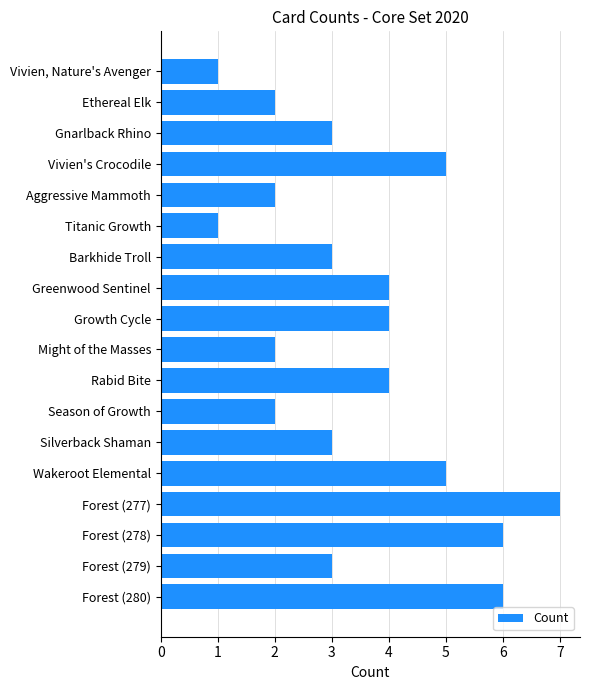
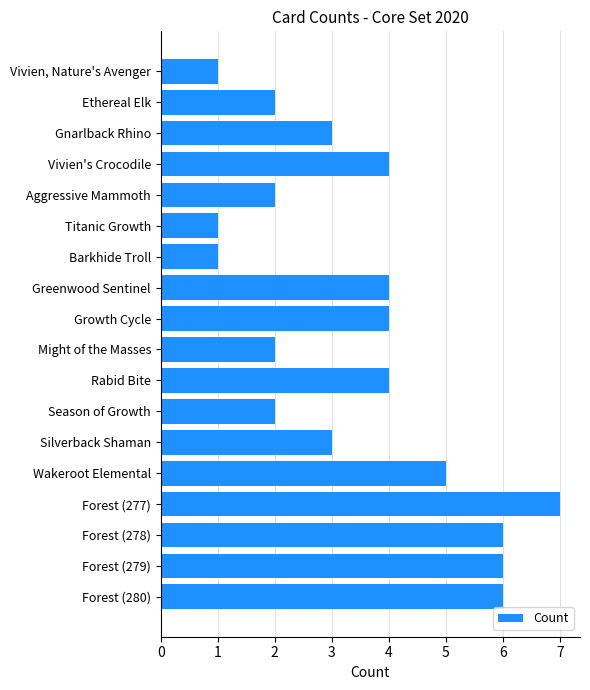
Vivien's Crocodile: 5 -> 4
Barkhide Troll: 3 -> 1
Forest (279): 3 -> 6
